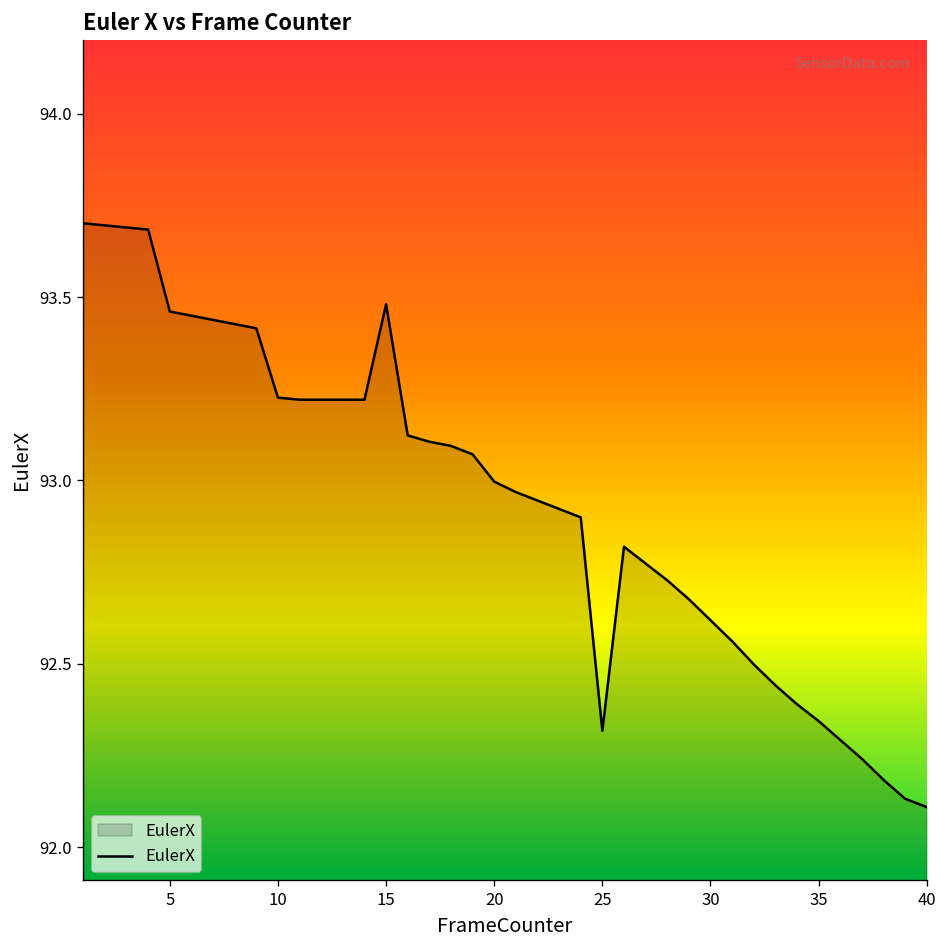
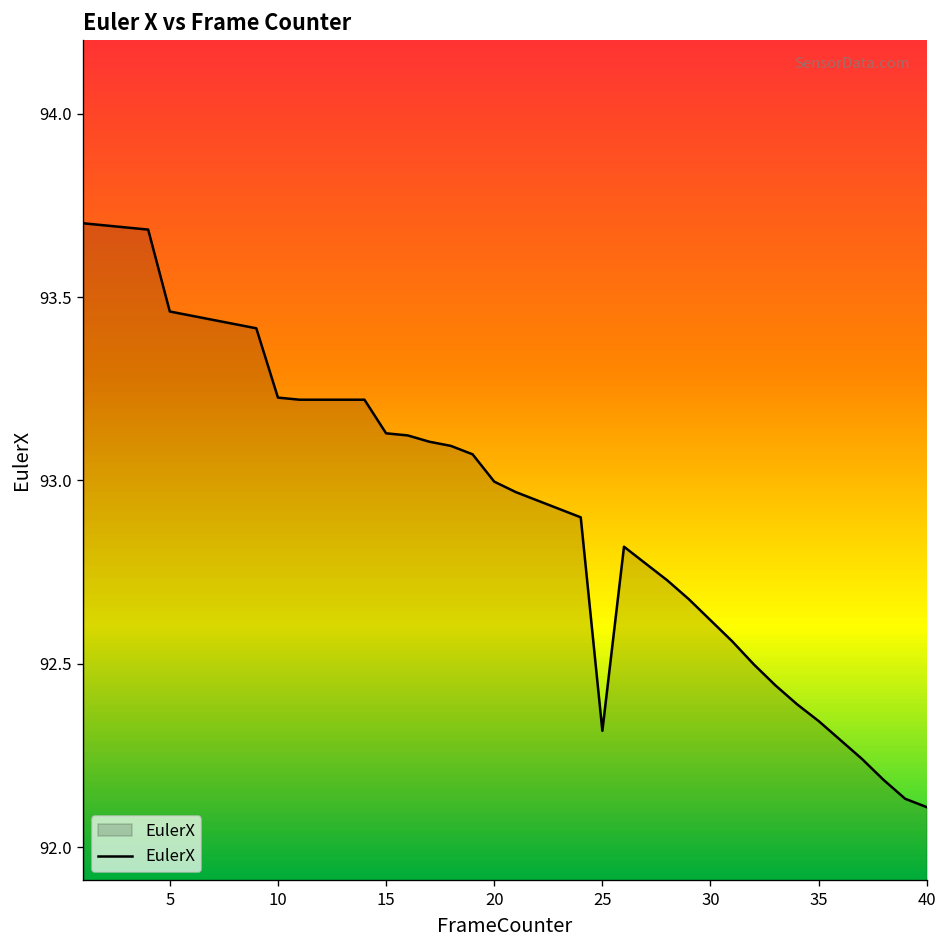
15: 93.48 -> 93.13
